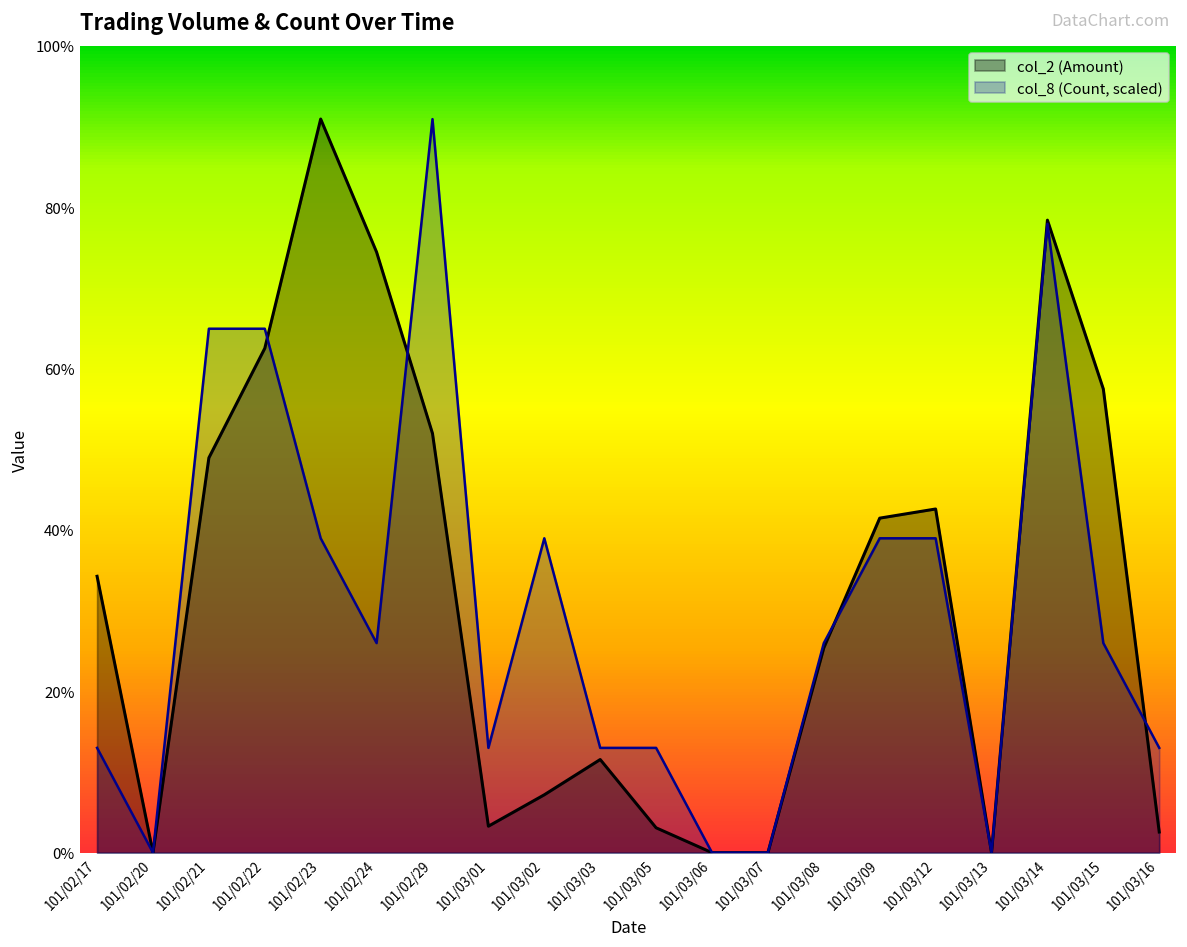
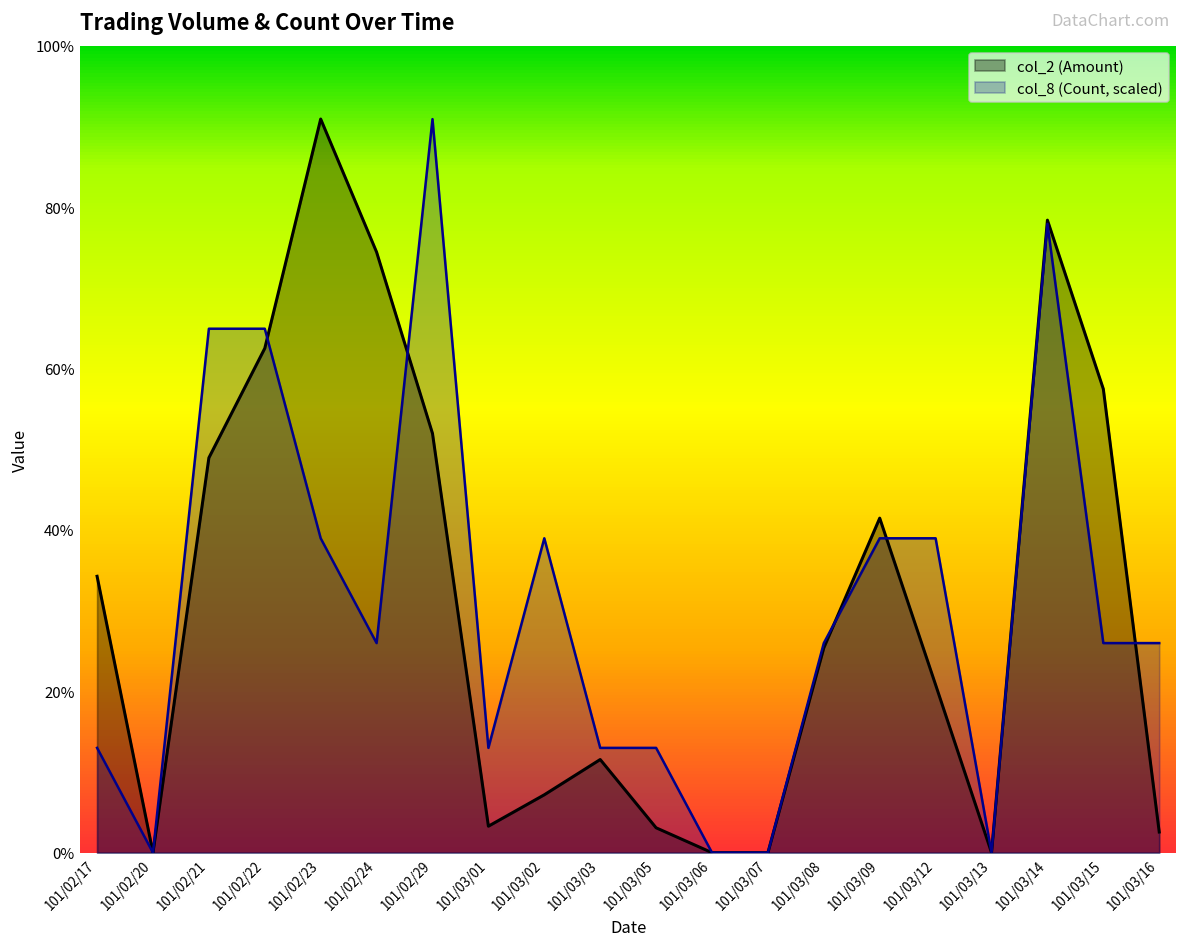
col_2 (Amount), 101/03/12: 43% -> 21%
col_8 (Count, scaled), 101/03/16: 13% -> 26%
